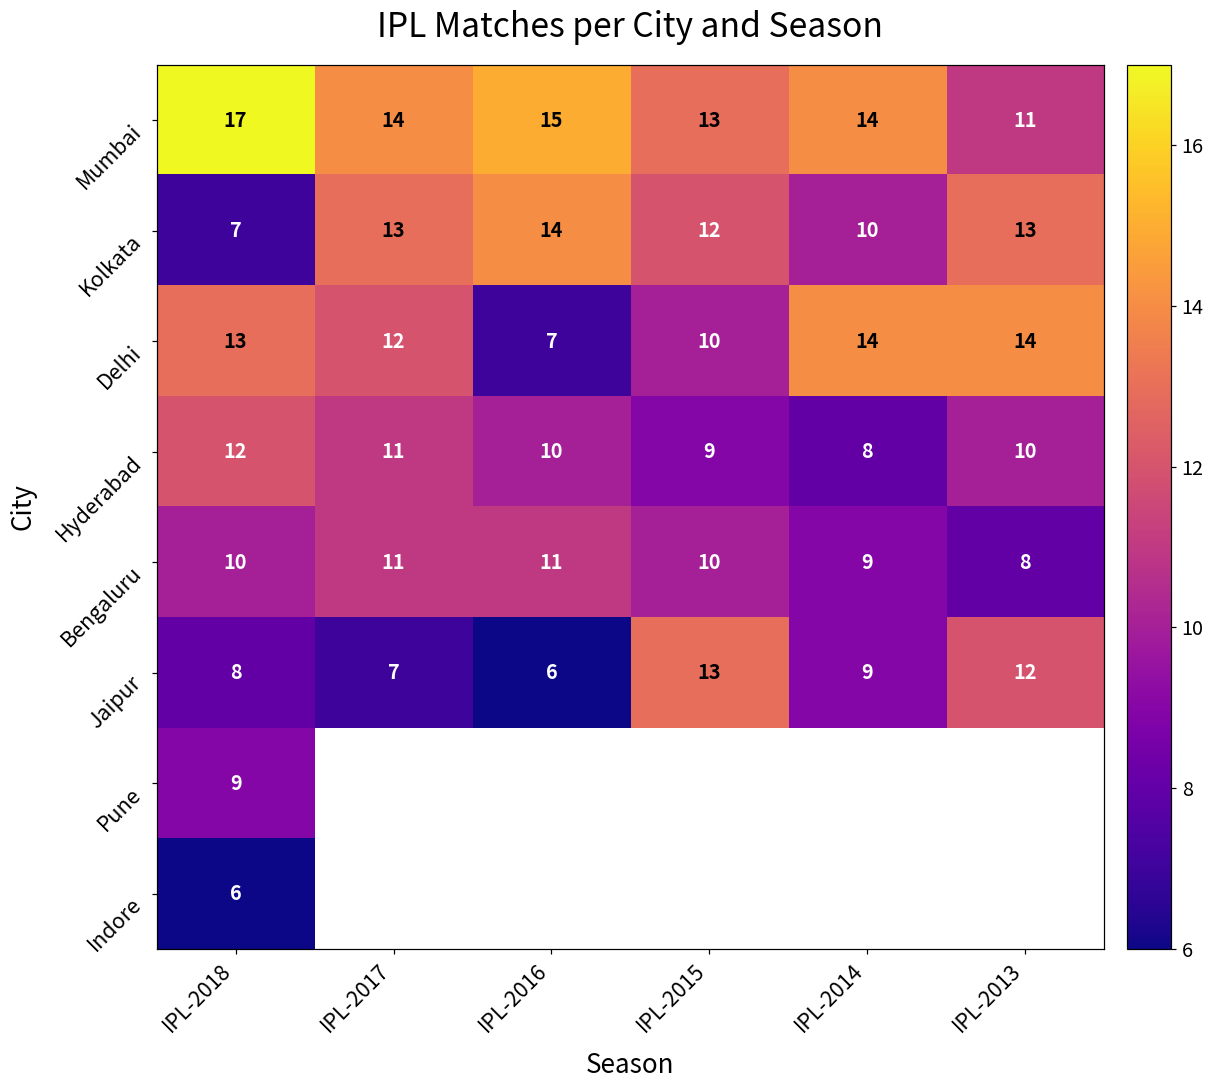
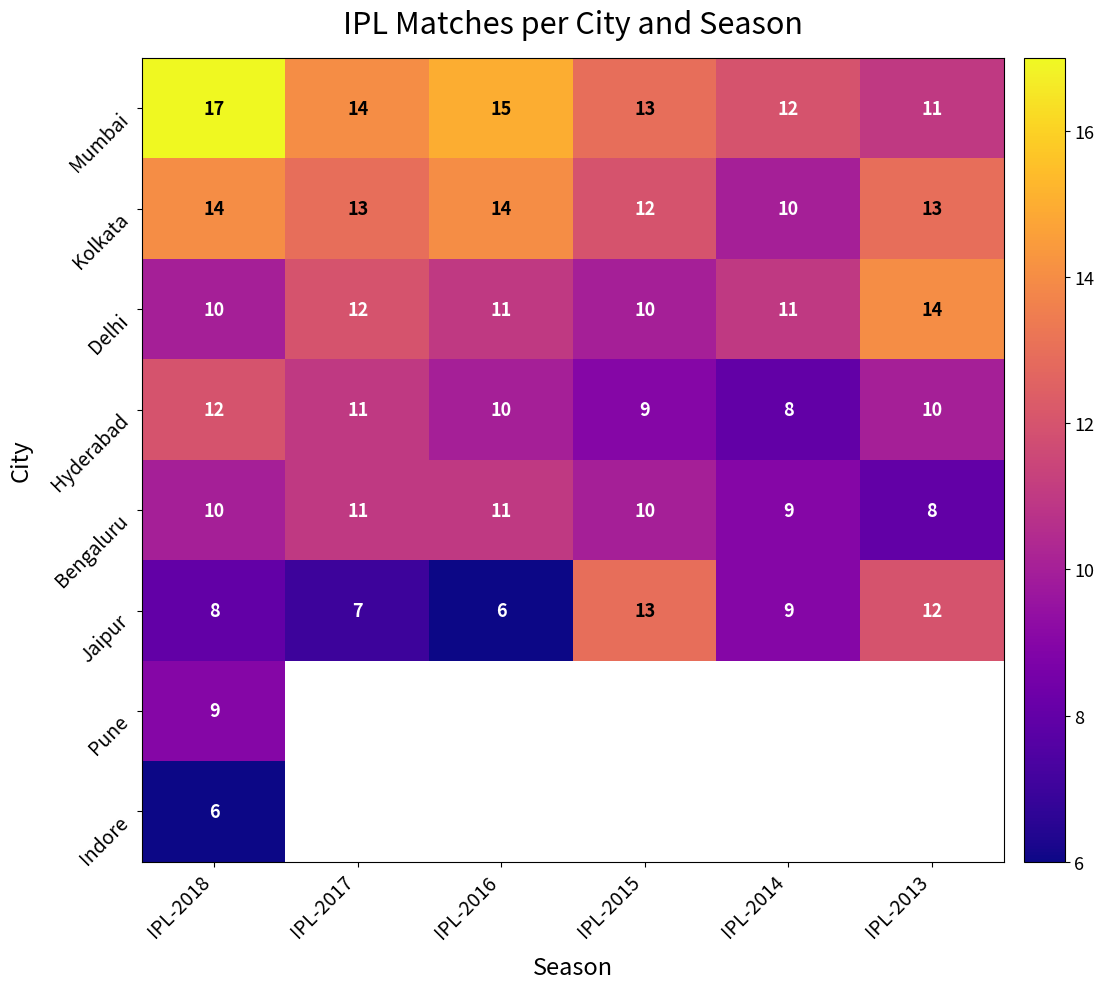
Mumbai, IPL-2014: 14 -> 12
Kolkata, IPL-2018: 7 -> 14
Delhi, IPL-2018: 13 -> 10
Delhi, IPL-2016: 7 -> 11
Delhi, IPL-2014: 14 -> 11
